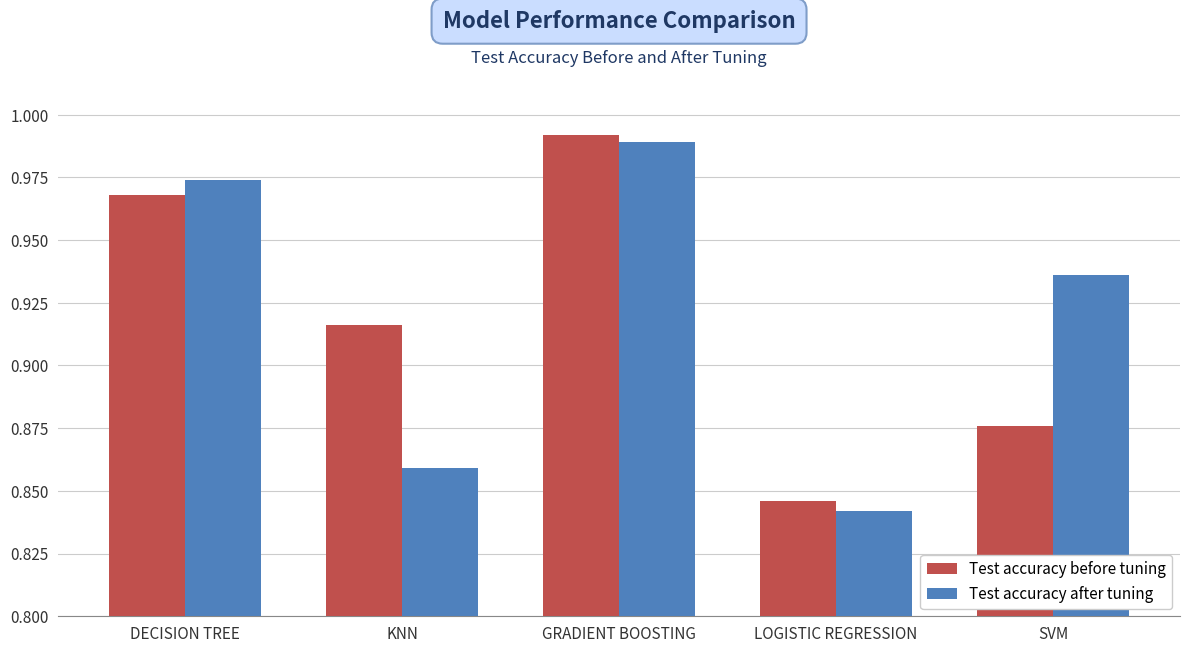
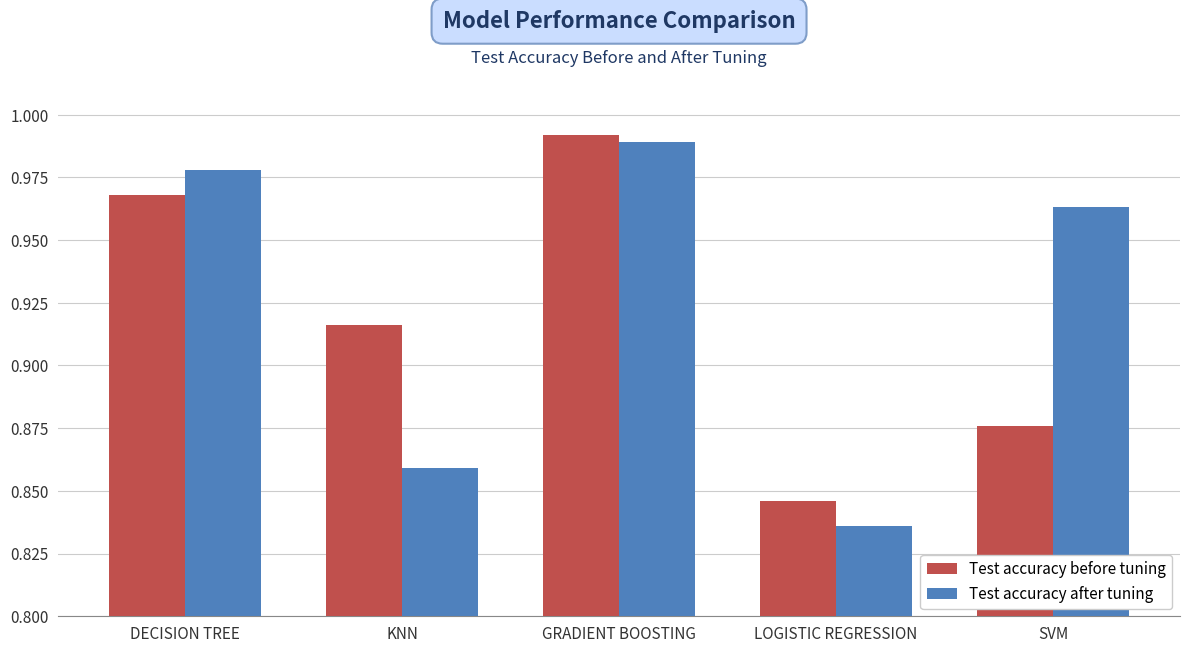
Test accuracy after tuning, DECISION TREE: 0.974 -> 0.978
Test accuracy after tuning, LOGISTIC REGRESSION: 0.842 -> 0.836
Test accuracy after tuning, SVM: 0.936 -> 0.963
